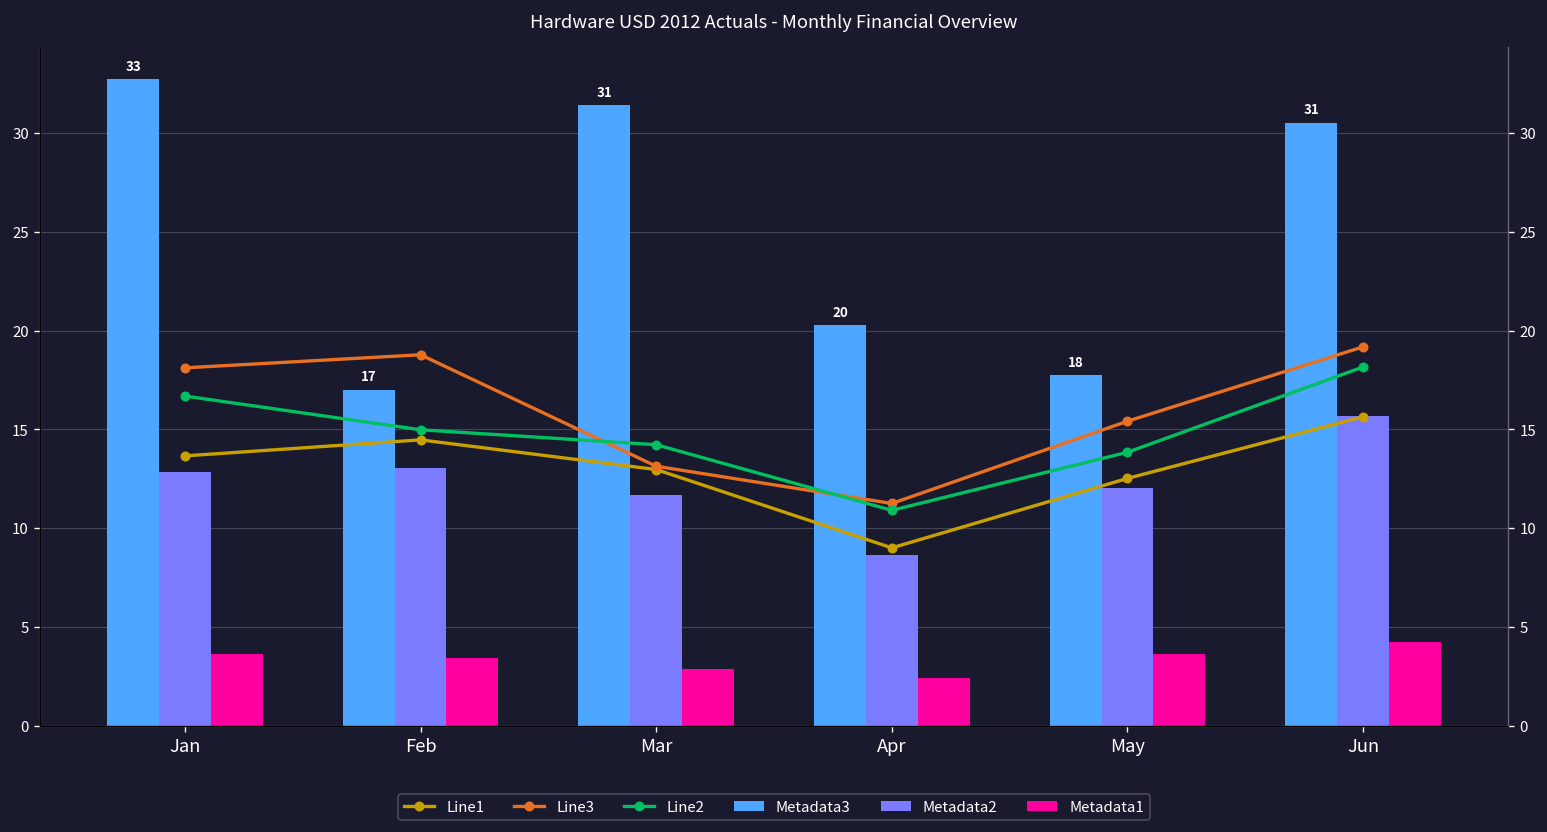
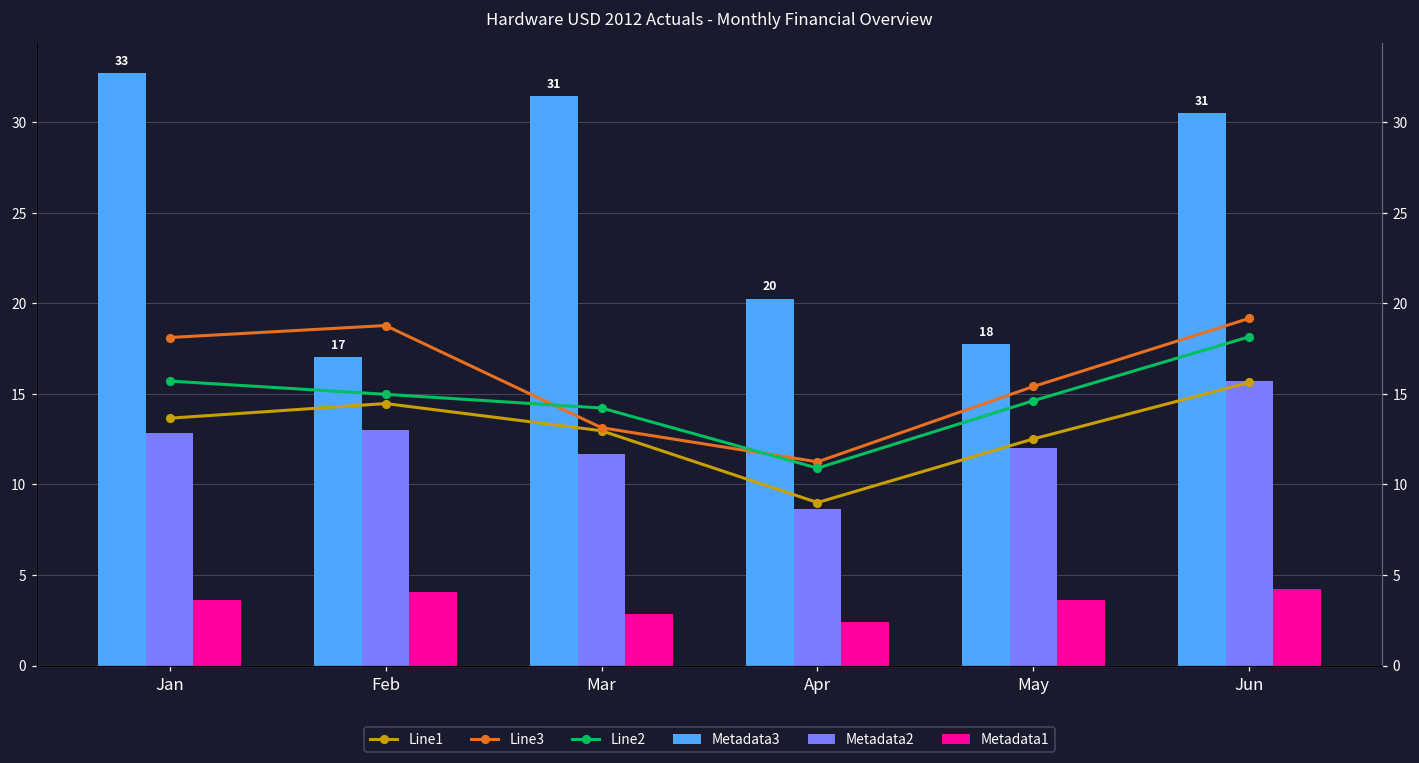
Line2, Jan: 16.7 -> 15.7
Metadata1, Feb: 3.4 -> 4.1
Line2, May: 13.8 -> 14.6
